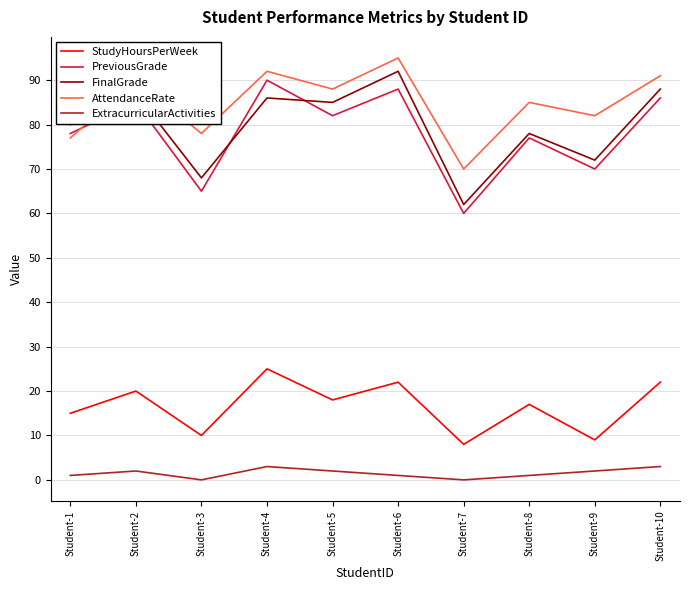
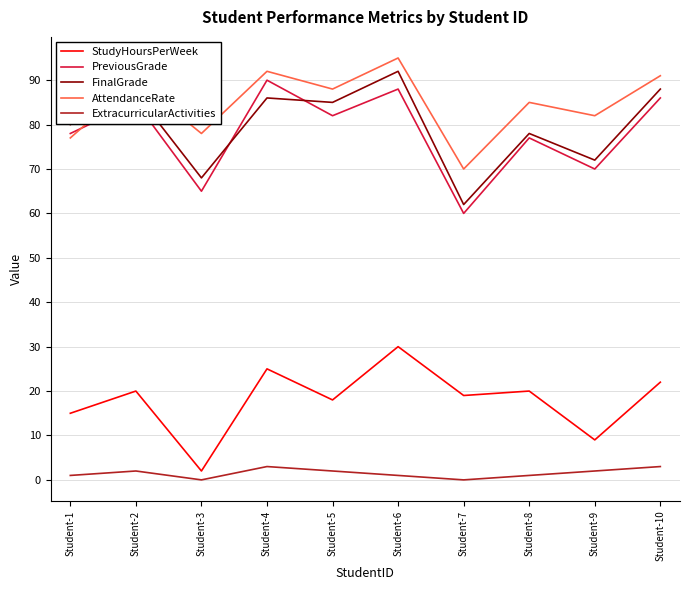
StudyHoursPerWeek, Student-3: 10 -> 2
StudyHoursPerWeek, Student-6: 22 -> 30
StudyHoursPerWeek, Student-7: 8 -> 19
StudyHoursPerWeek, Student-8: 17 -> 20
